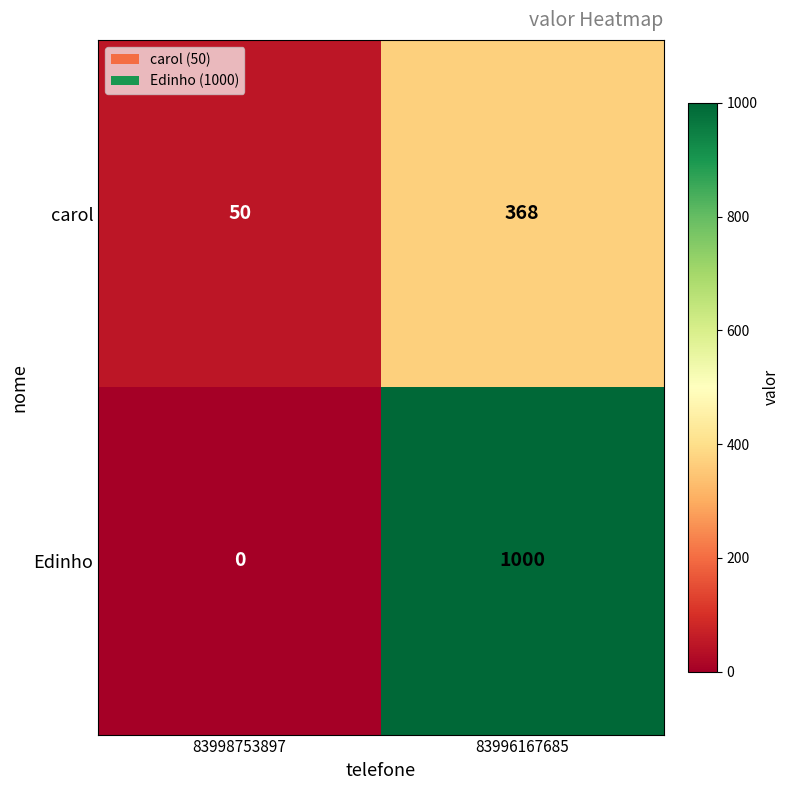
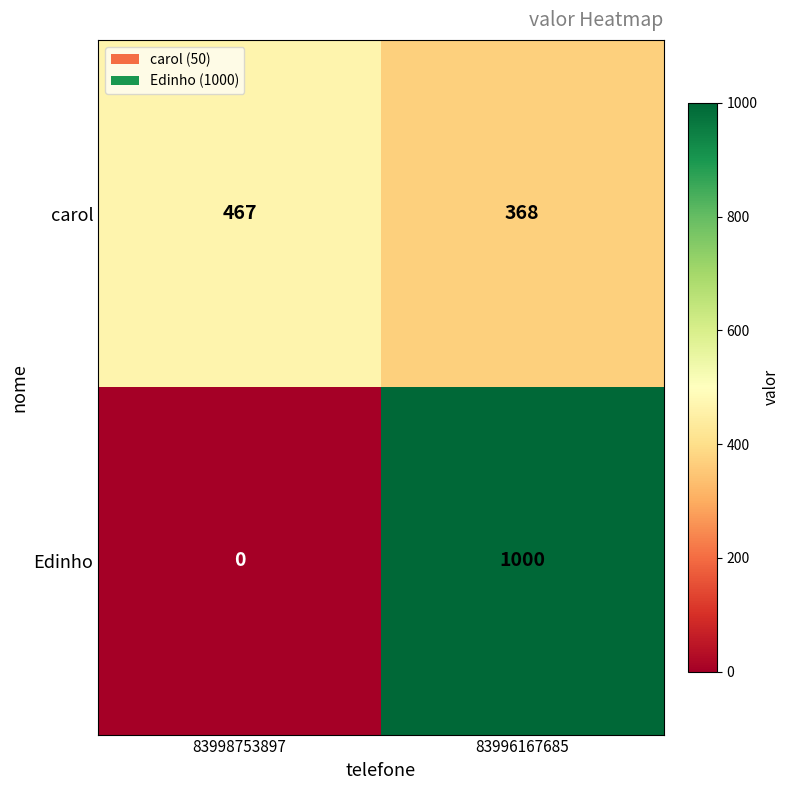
carol, 83998753897: 50 -> 467
